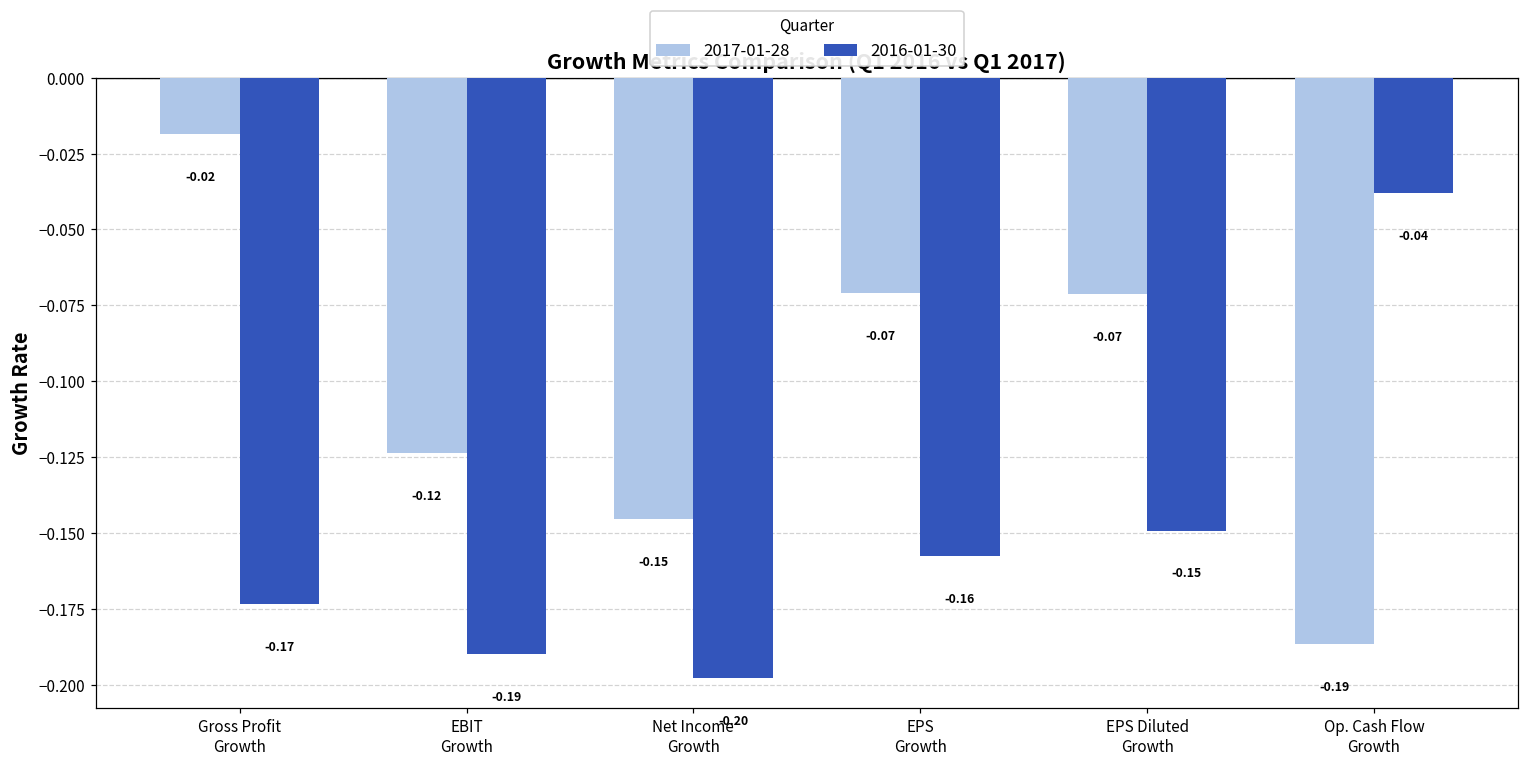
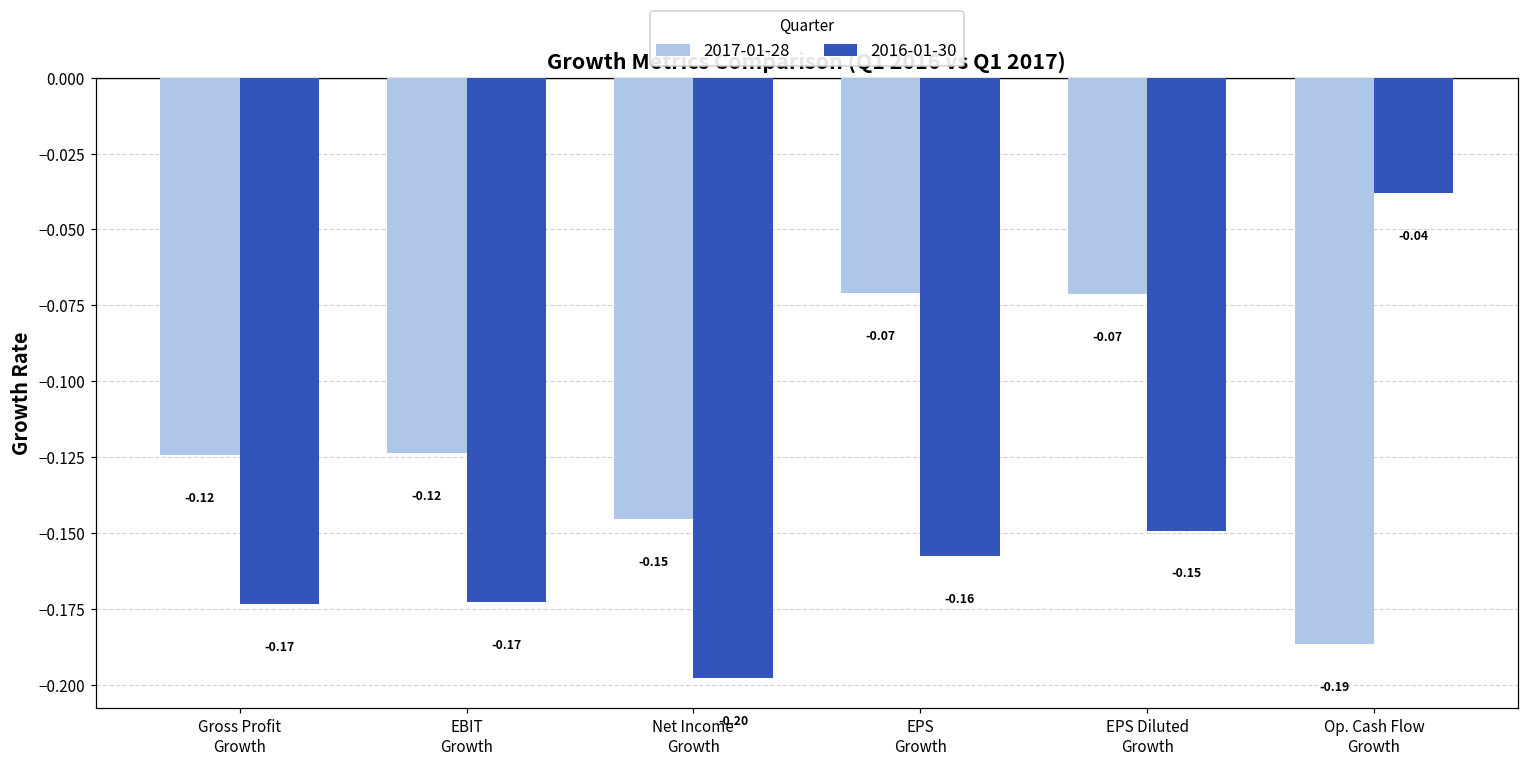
2017-01-28, Gross Profit Growth: -0.02 -> -0.12
2016-01-30, EBIT Growth: -0.19 -> -0.17
